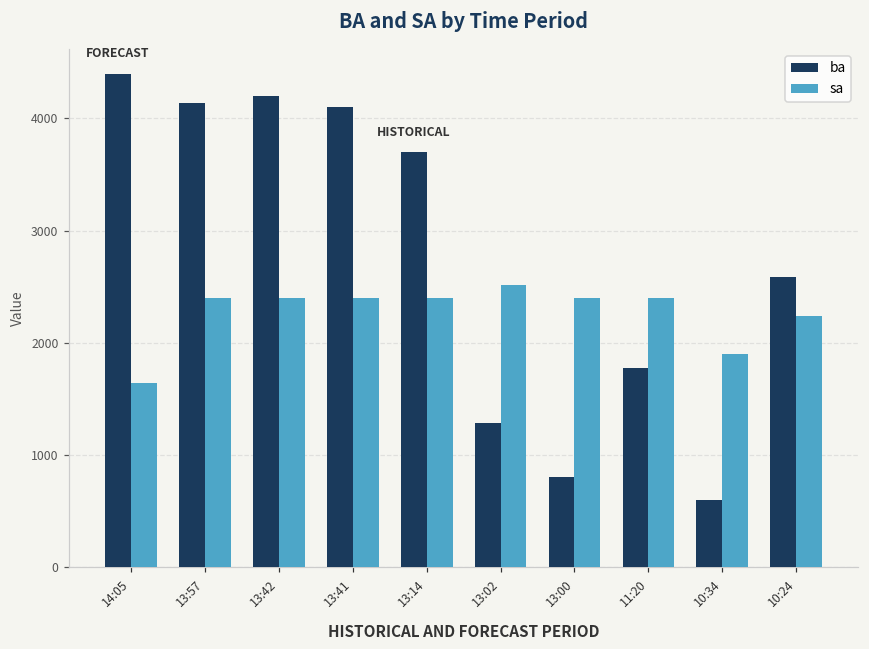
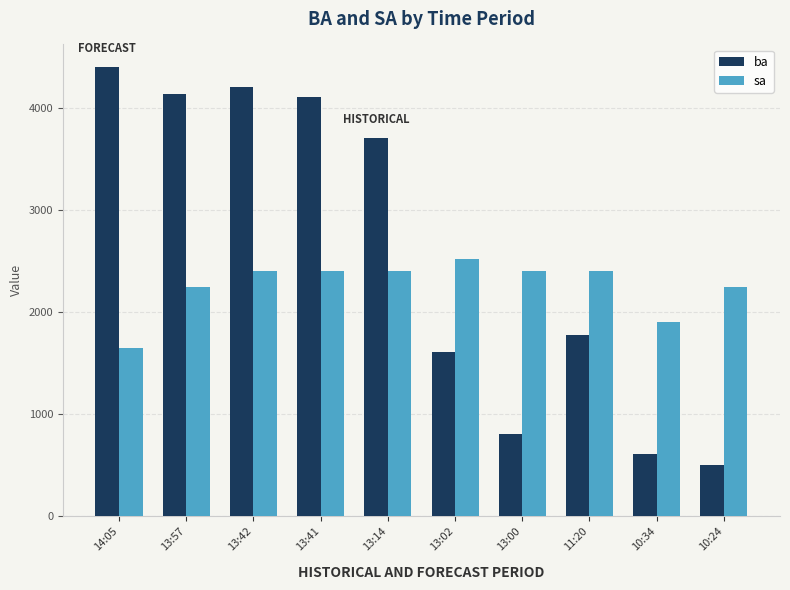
sa, 13:57: 2400 -> 2240
ba, 13:02: 1290 -> 1600
ba, 10:24: 2590 -> 500
